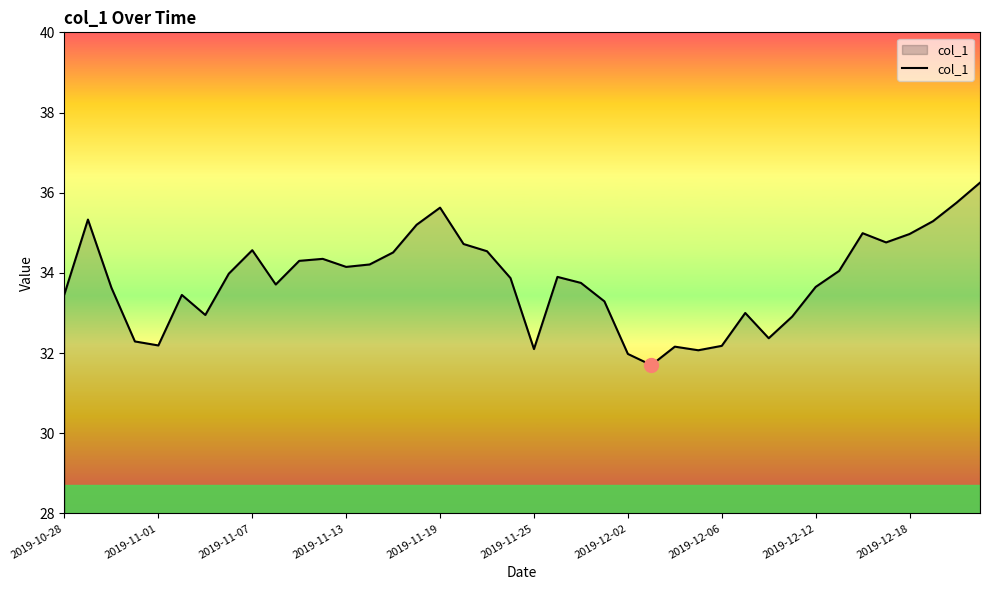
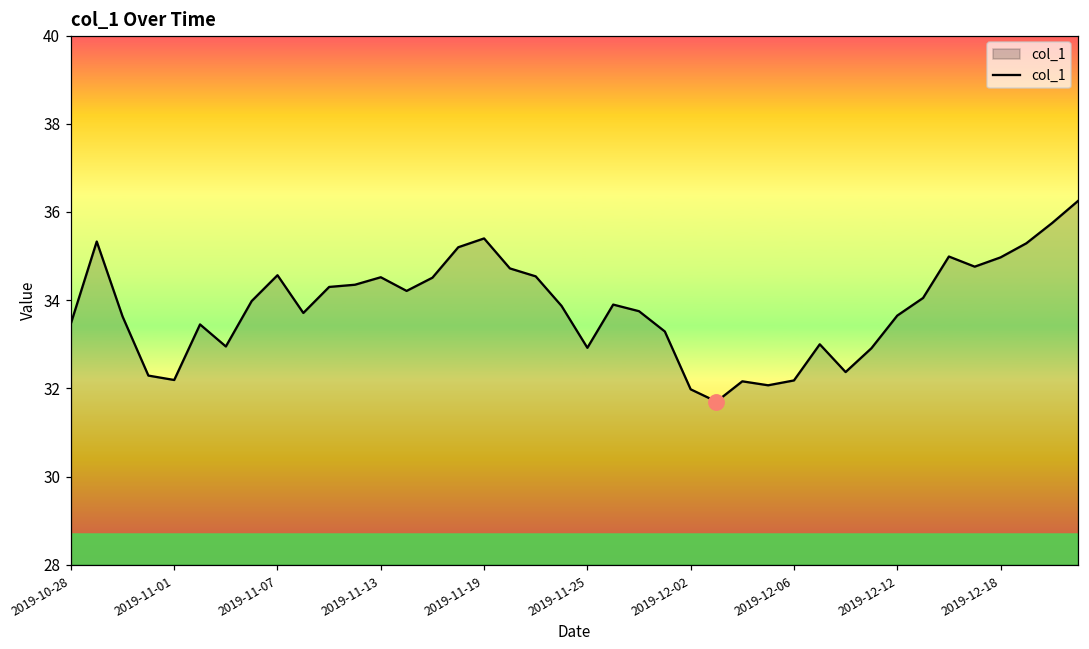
col_1, 2019-11-13: 34.1 -> 34.5
col_1, 2019-11-19: 35.6 -> 35.4
col_1, 2019-11-25: 32.1 -> 32.9
